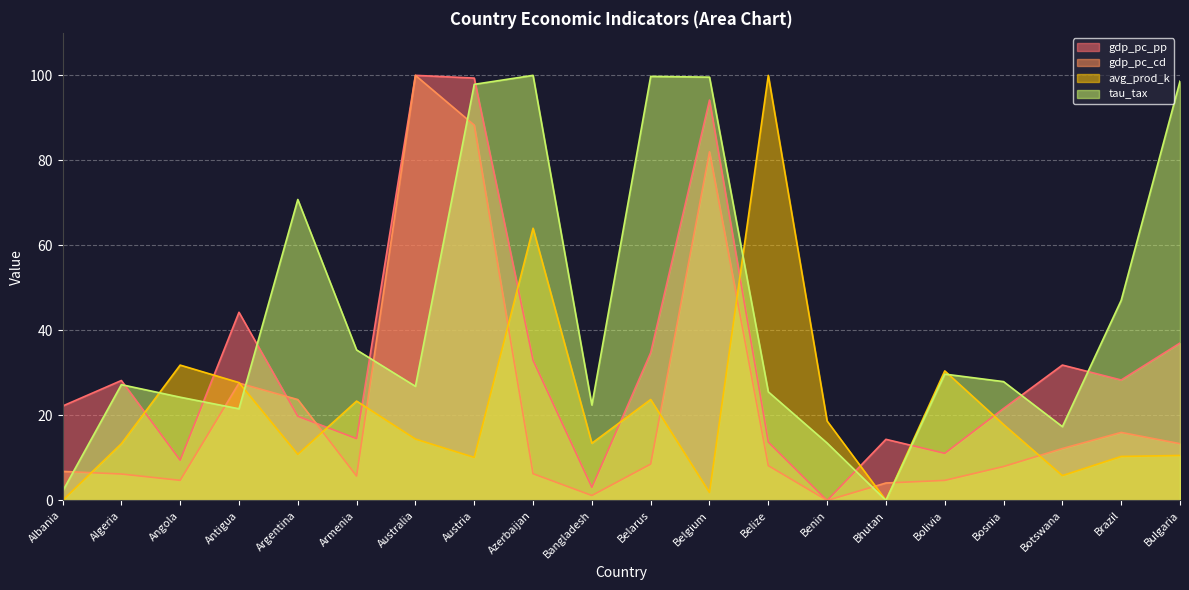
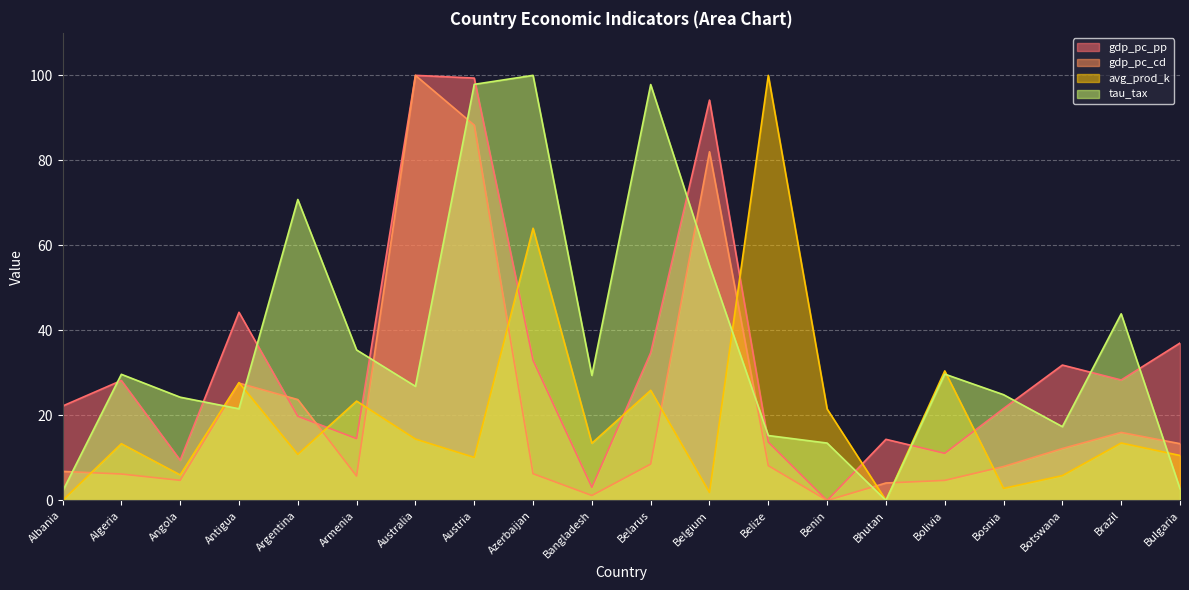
tau_tax, Algeria: 27 -> 30
avg_prod_k, Angola: 32 -> 6
tau_tax, Bangladesh: 22 -> 29
avg_prod_k, Belarus: 24 -> 26
tau_tax, Belarus: 100 -> 98
tau_tax, Belgium: 100 -> 55
tau_tax, Belize: 26 -> 15
avg_prod_k, Benin: 19 -> 22
avg_prod_k, Bosnia: 18 -> 3
tau_tax, Bosnia: 28 -> 25
avg_prod_k, Brazil: 10 -> 14
tau_tax, Brazil: 47 -> 44
tau_tax, Bulgaria: 99 -> 3
